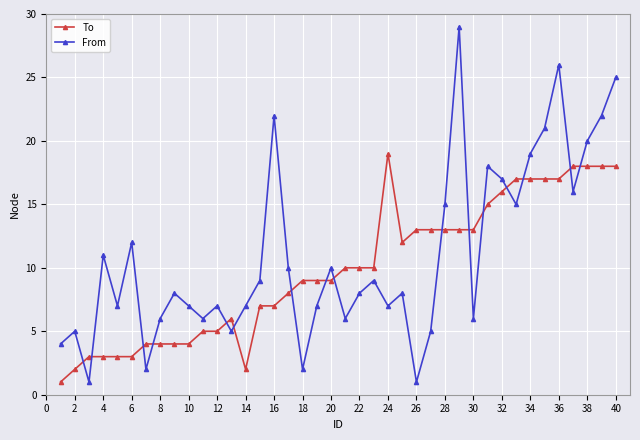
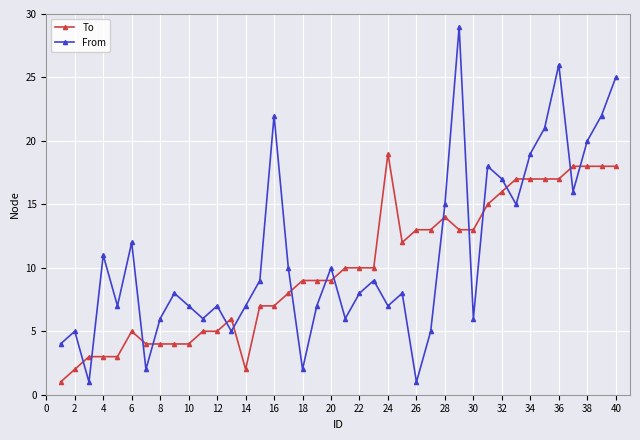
To, 6: 3 -> 5
To, 28: 13 -> 14
